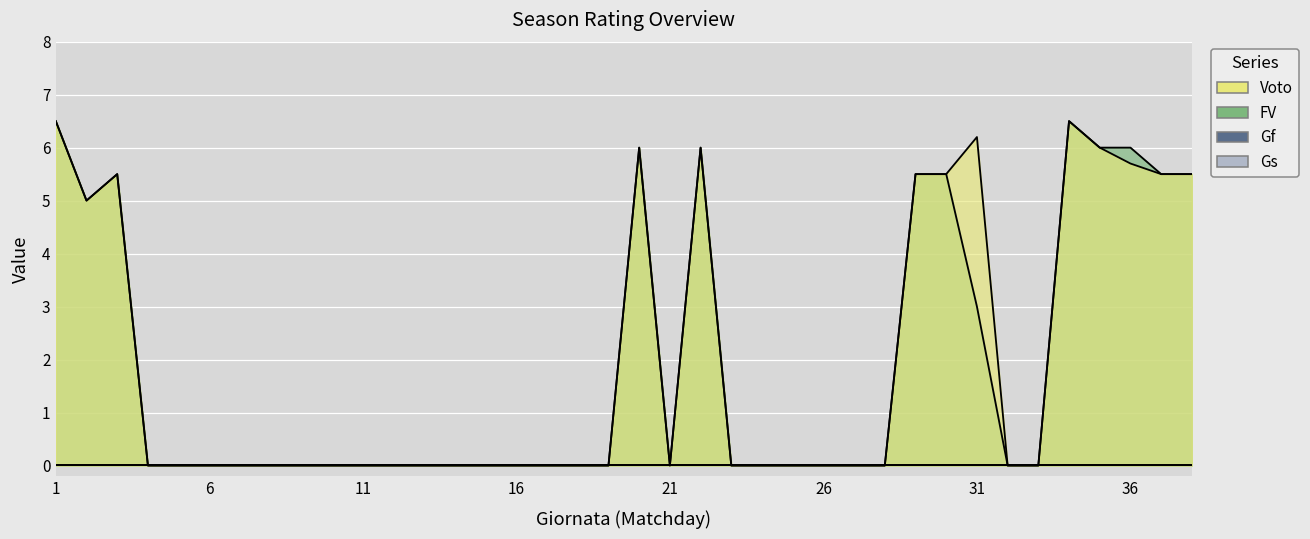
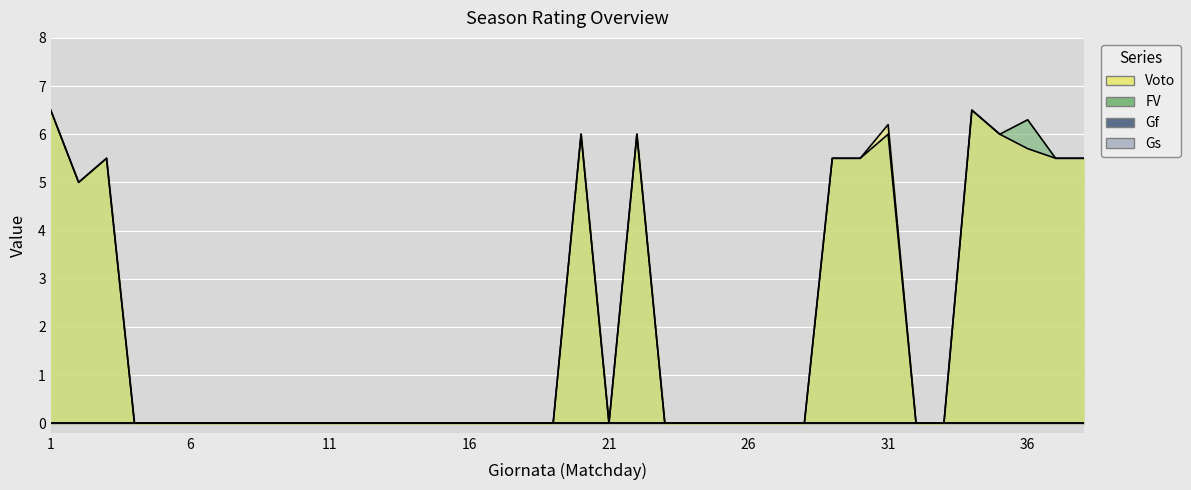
FV, 31: 3 -> 6
FV, 36: 6.0 -> 6.3
